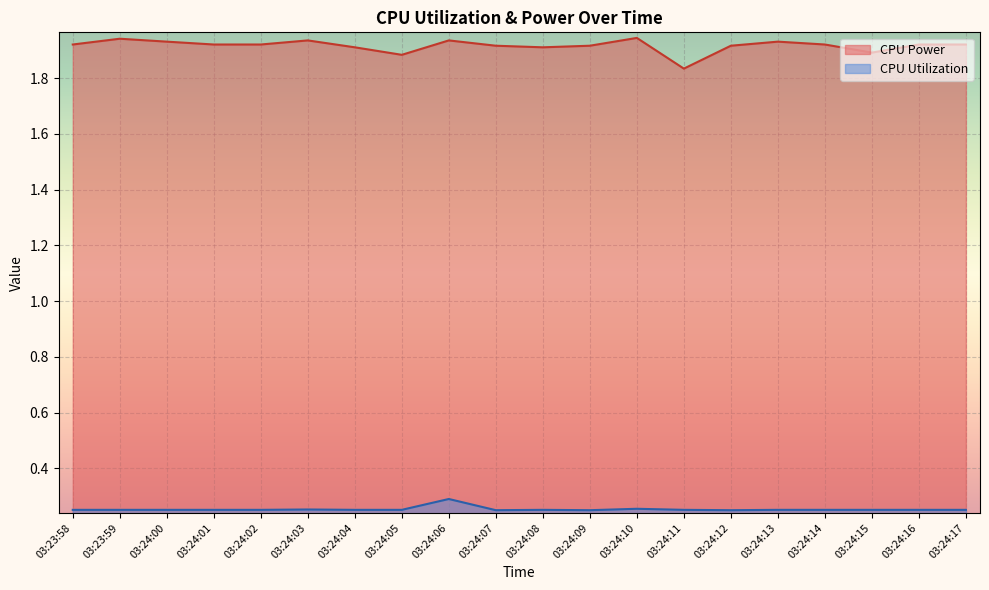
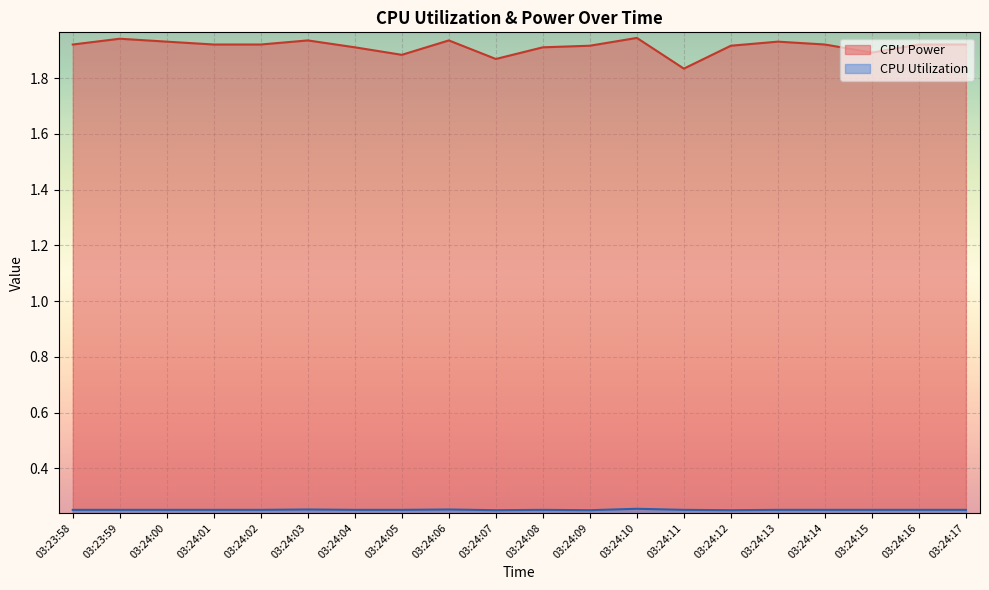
CPU Utilization, 03:24:06: 0.29 -> 0.25
CPU Power, 03:24:07: 1.92 -> 1.87
